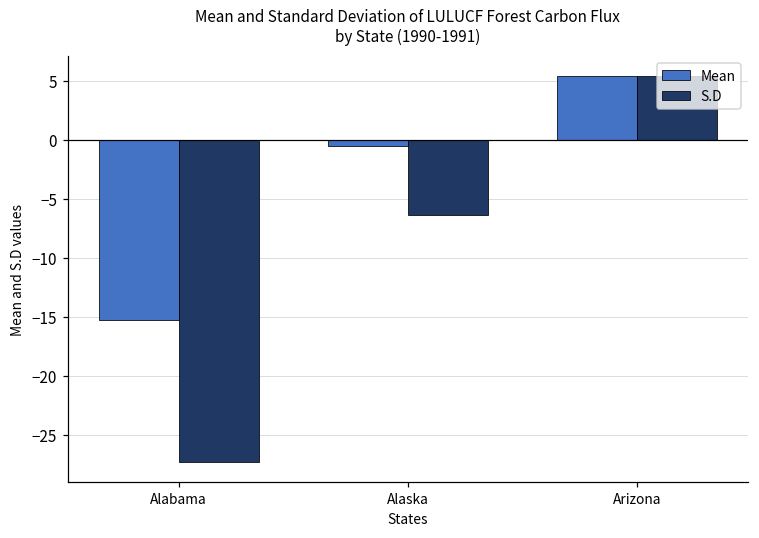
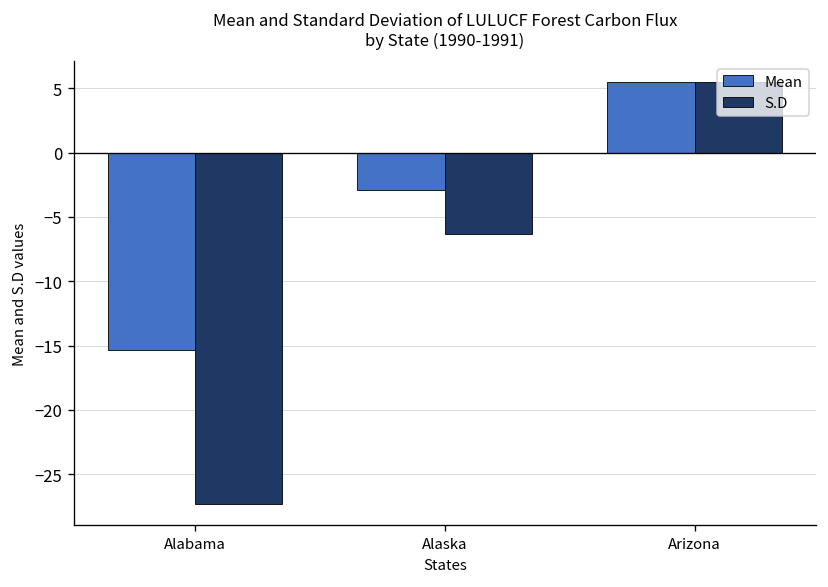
Mean, Alaska: -0.6 -> -2.9
